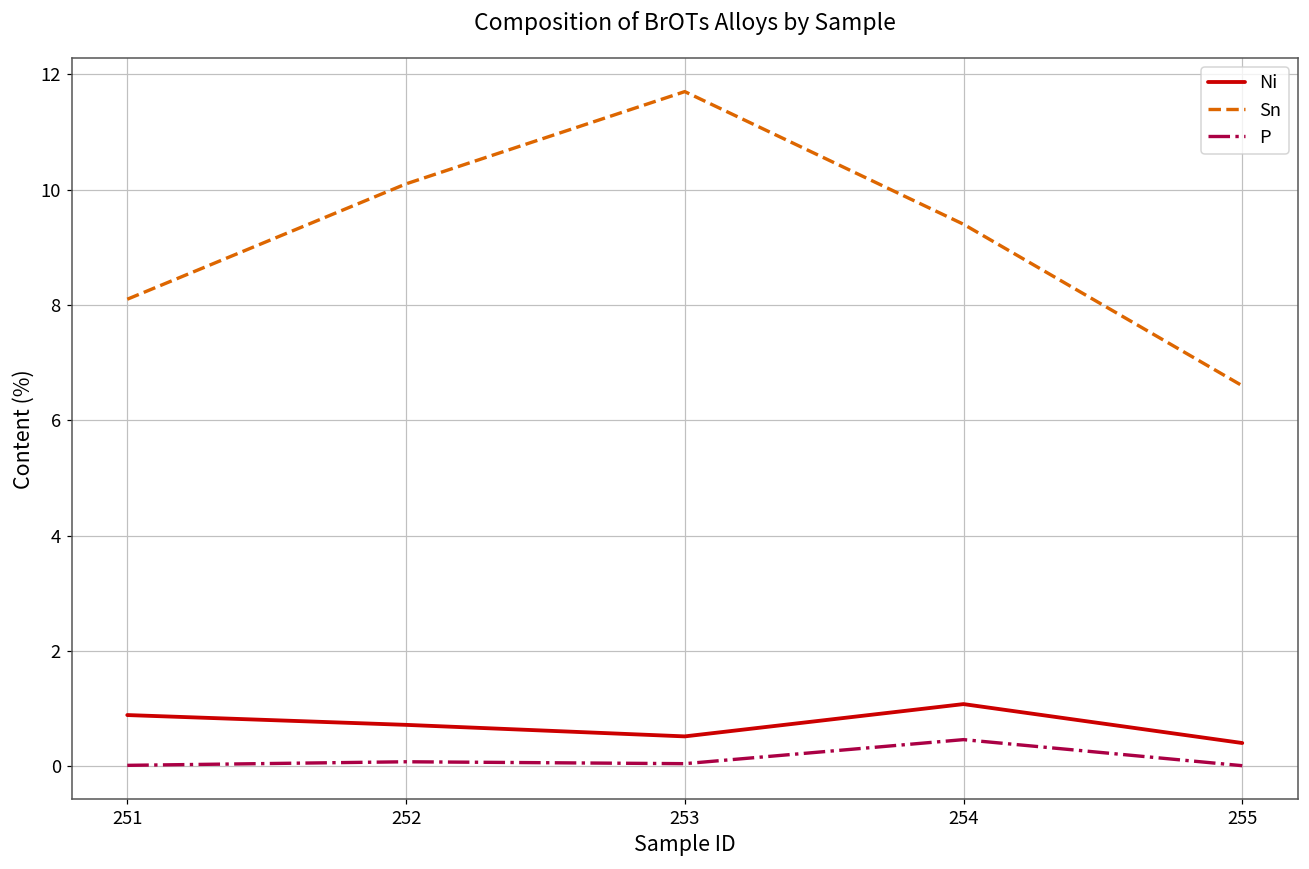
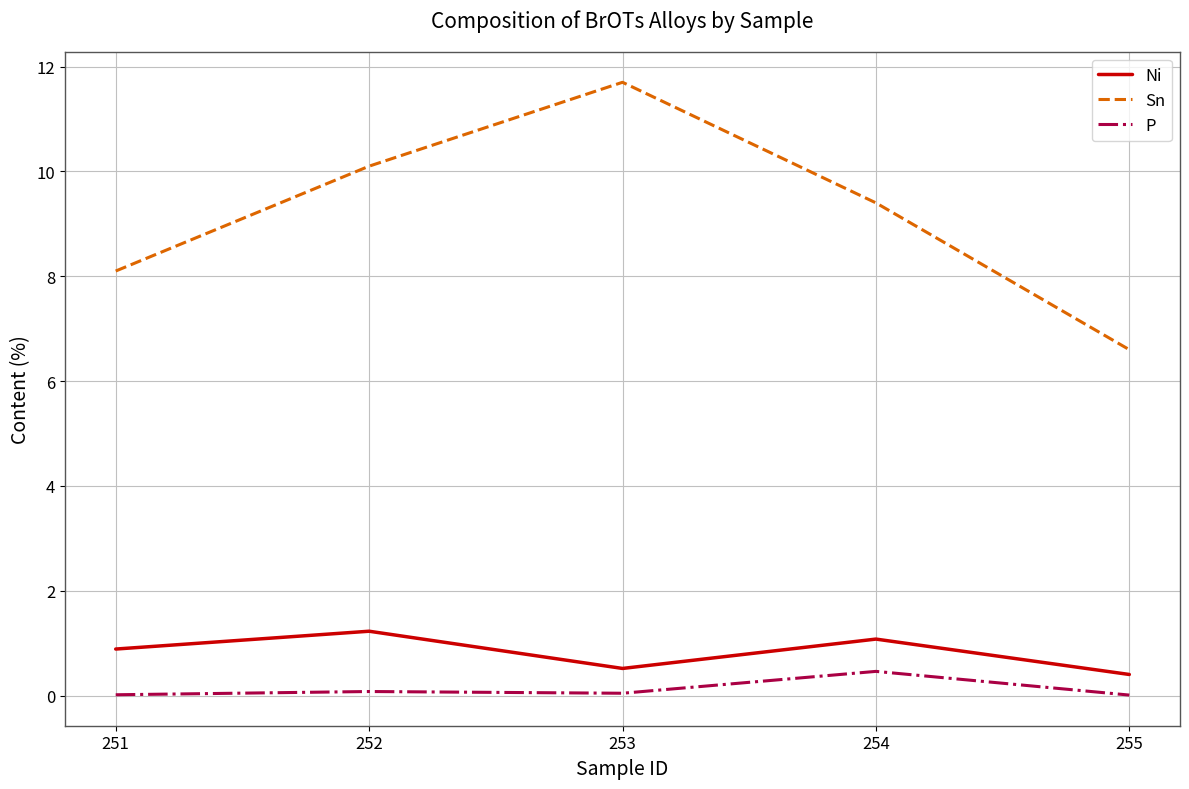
Ni, 252: 0.7 -> 1.2
